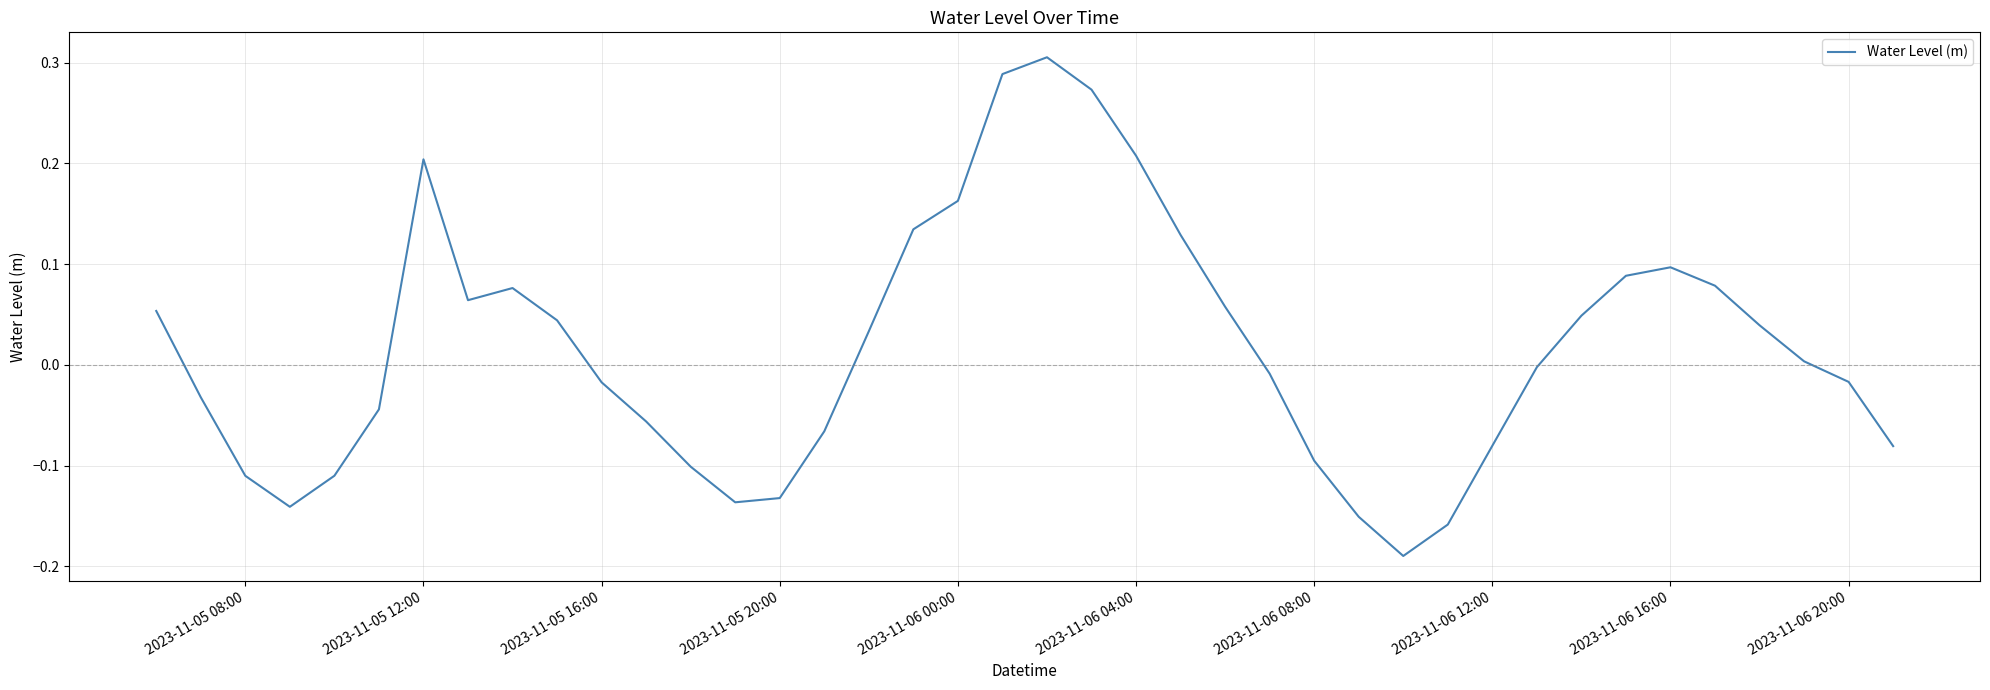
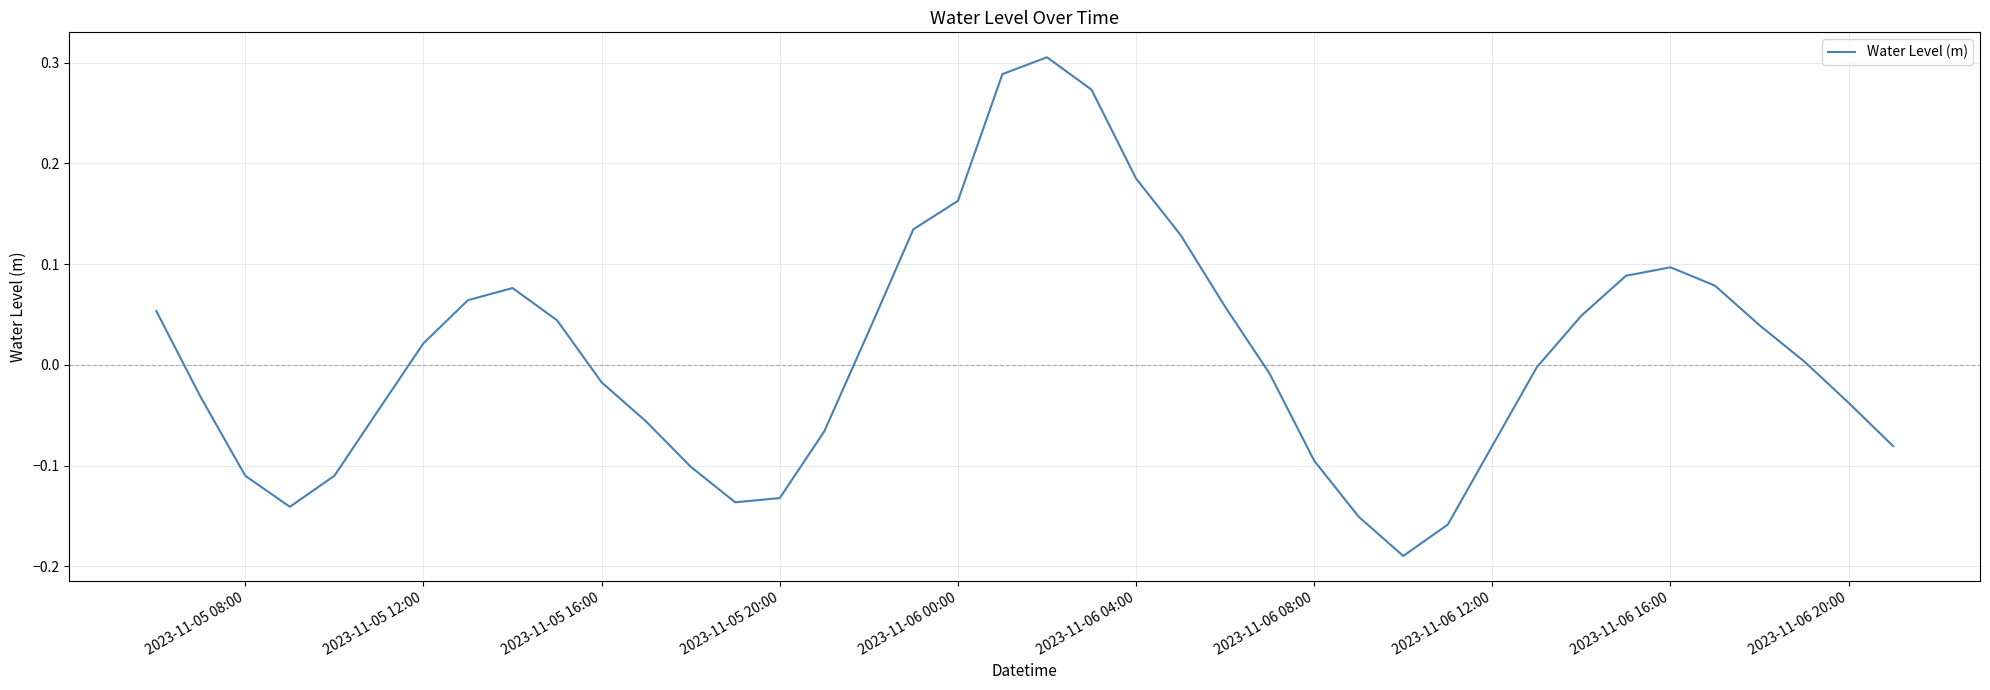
2023-11-05 12:00: 0.204 -> 0.021
2023-11-06 04:00: 0.208 -> 0.185
2023-11-06 20:00: -0.017 -> -0.038
